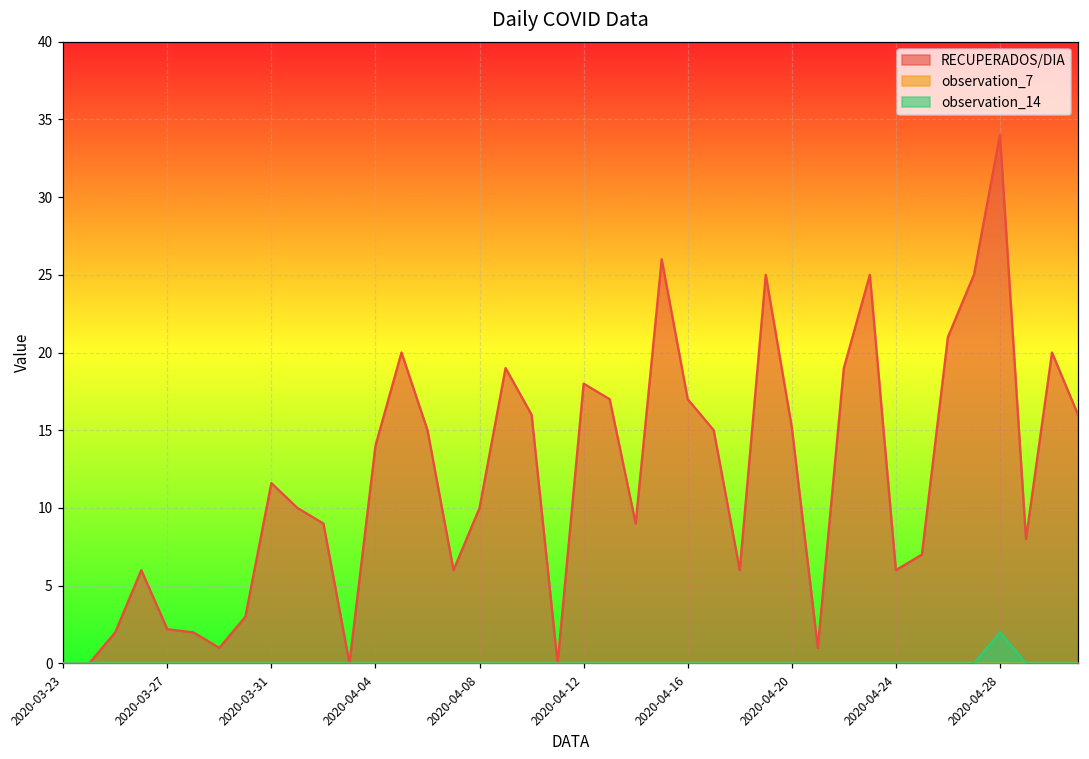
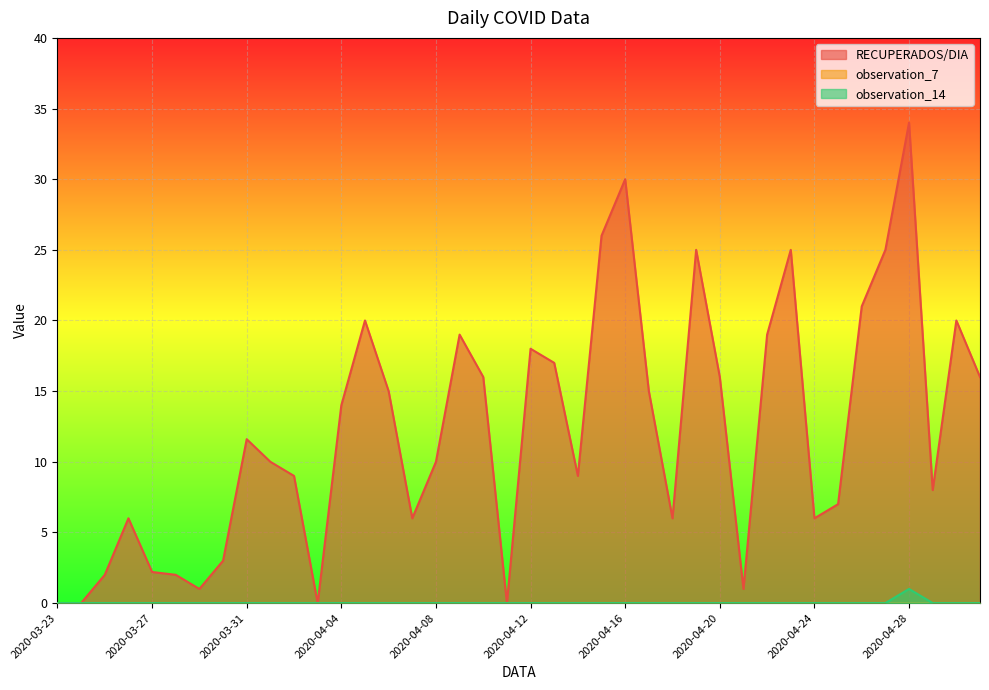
RECUPERADOS/DIA, 2020-04-16: 17 -> 30
RECUPERADOS/DIA, 2020-04-20: 15.2 -> 16.0
observation_14, 2020-04-28: 2 -> 1
